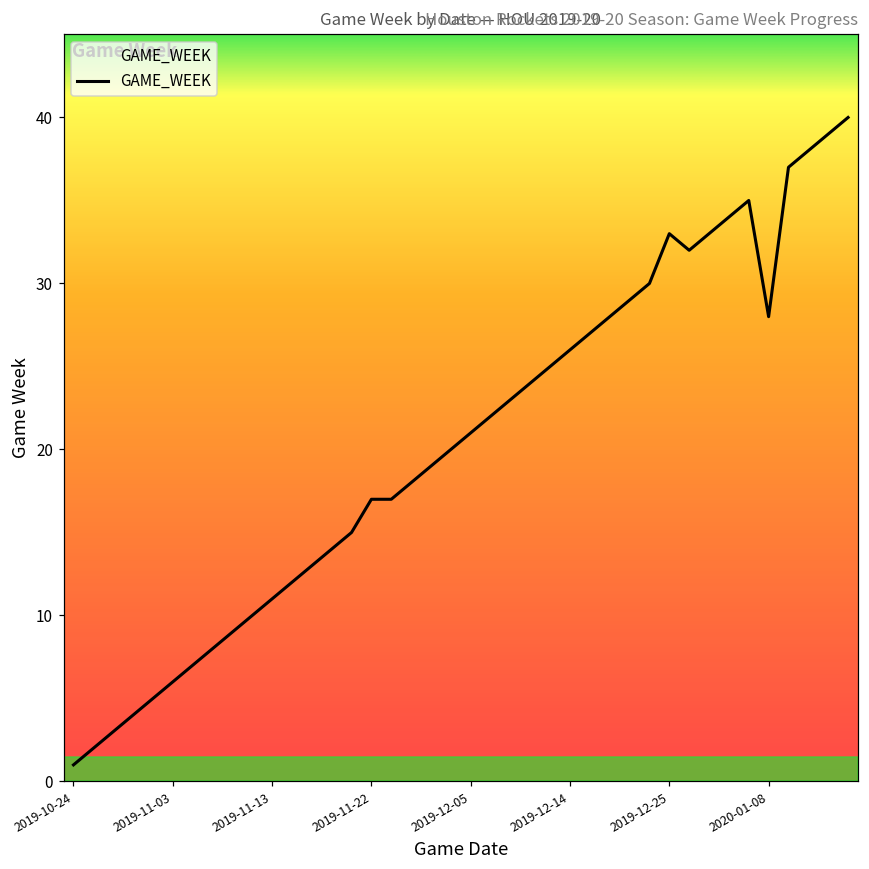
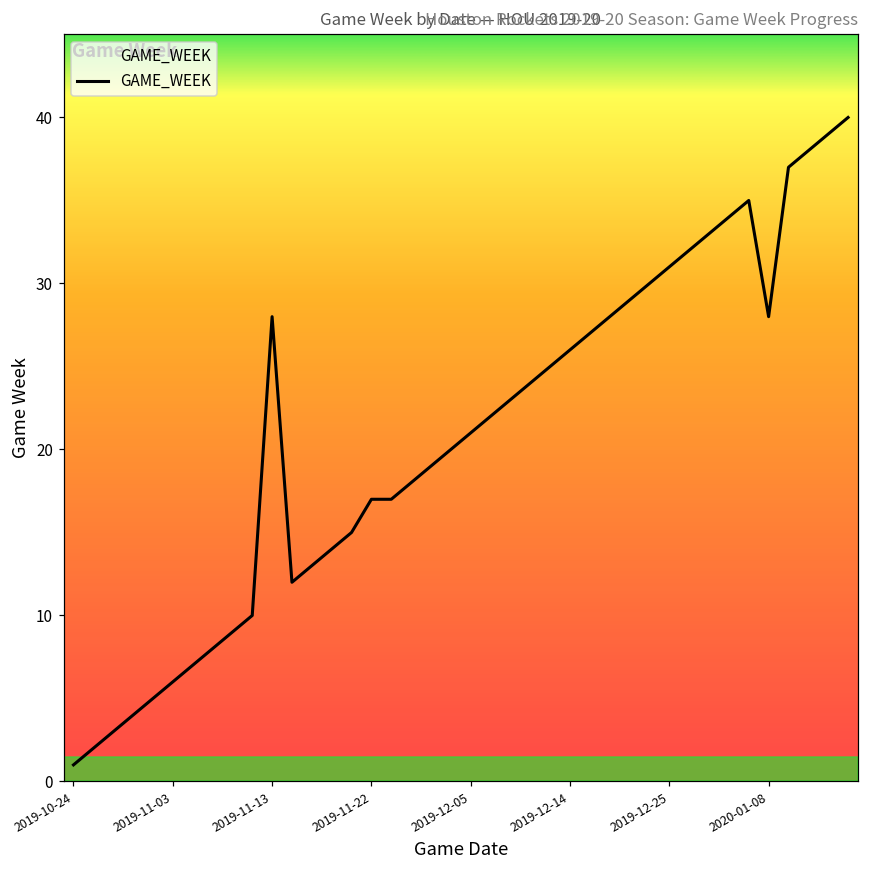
2019-11-13: 11 -> 28
2019-12-25: 33 -> 31
